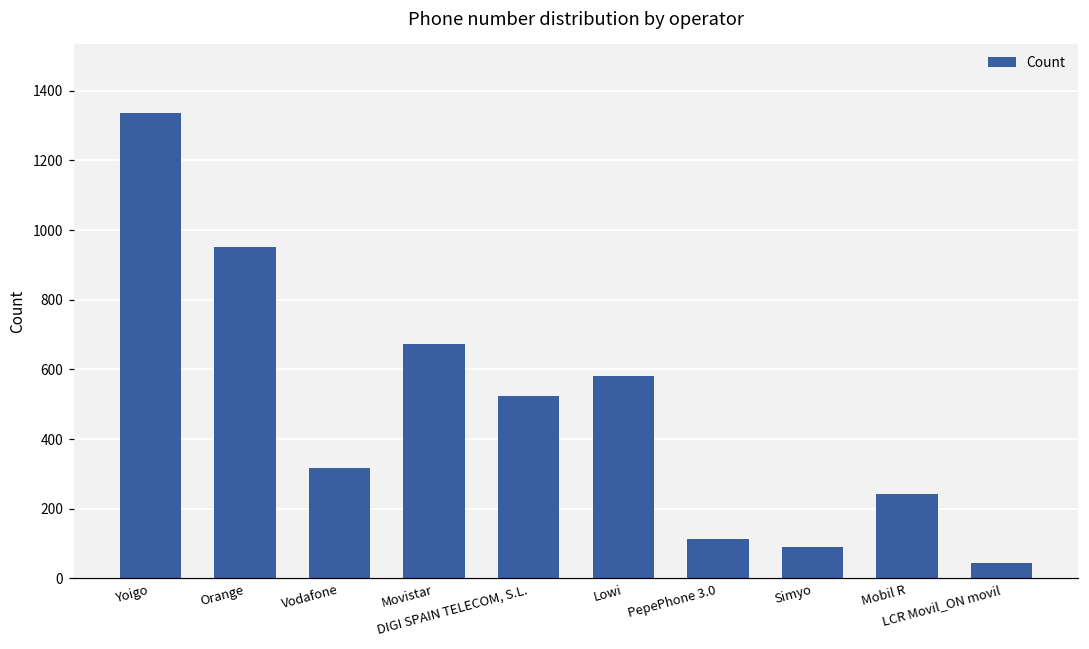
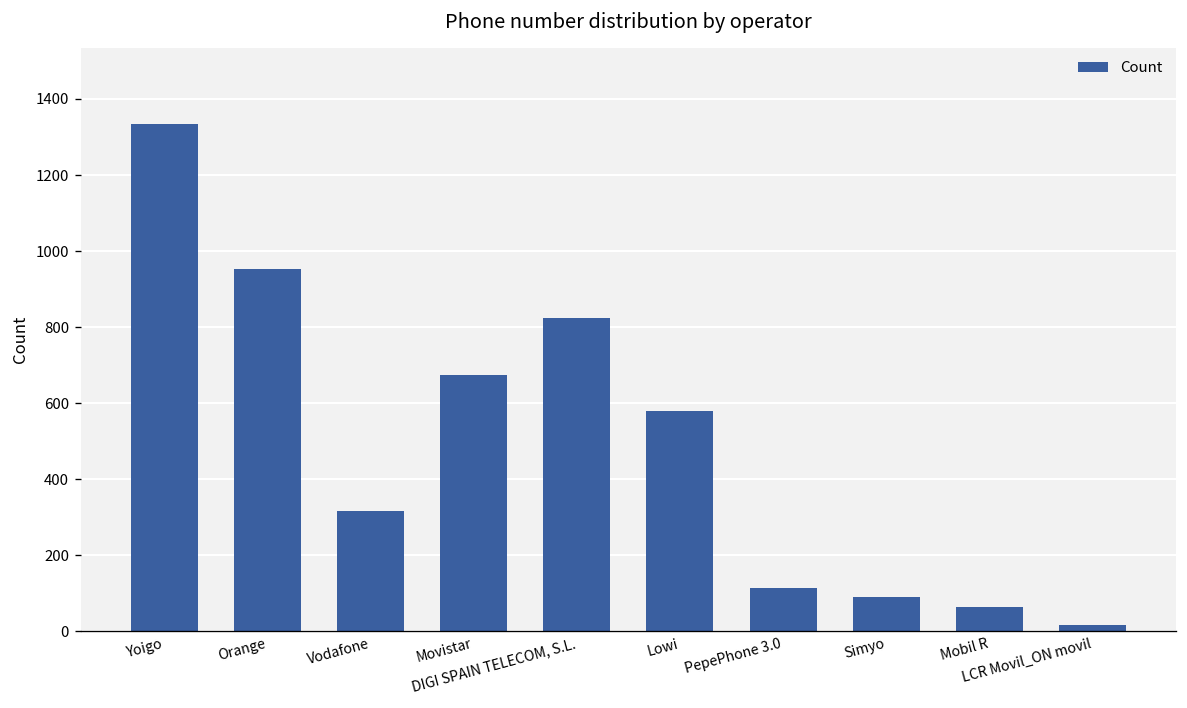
DIGI SPAIN TELECOM, S.L.: 520 -> 820
Mobil R: 240 -> 60
LCR Movil_ON movil: 40 -> 20
